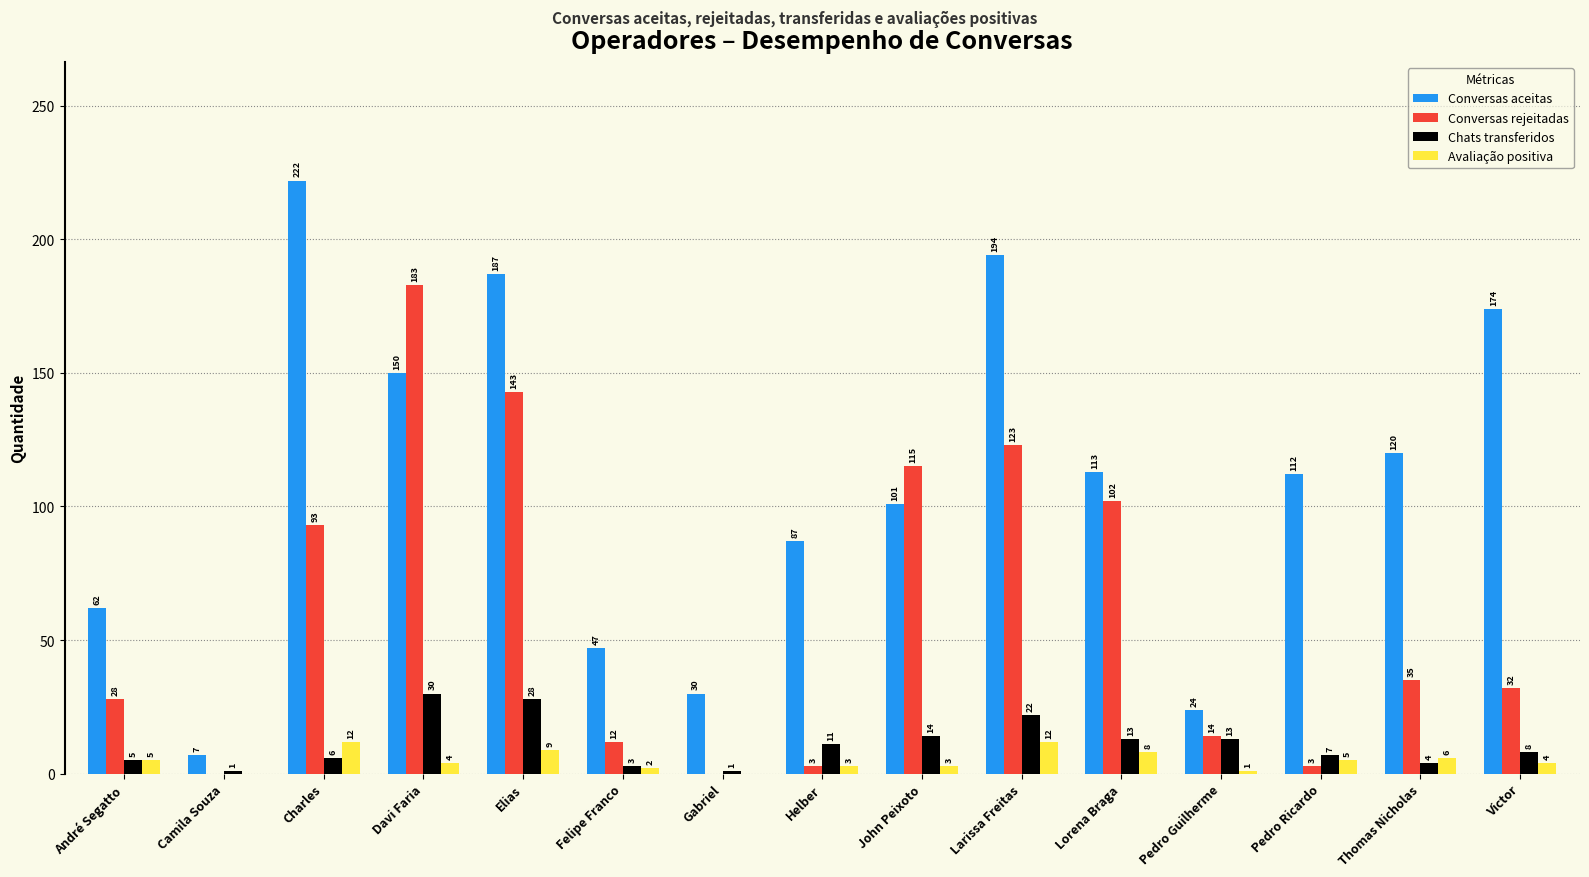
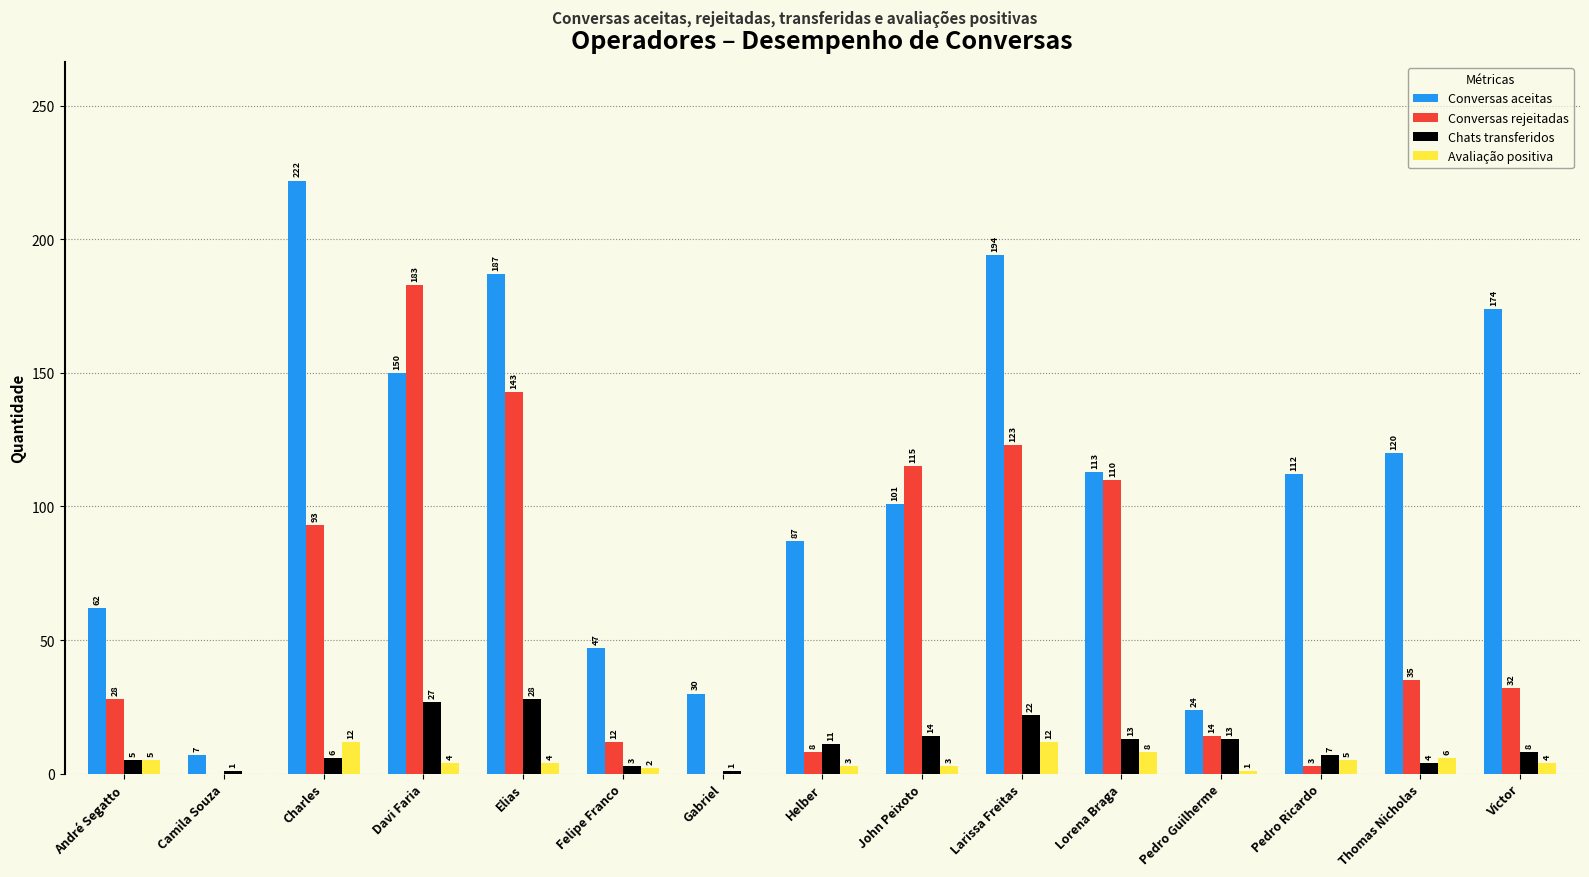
Chats transferidos, Davi Faria: 30 -> 27
Avaliação positiva, Elias: 9 -> 4
Conversas rejeitadas, Helber: 3 -> 8
Conversas rejeitadas, Lorena Braga: 102 -> 110
